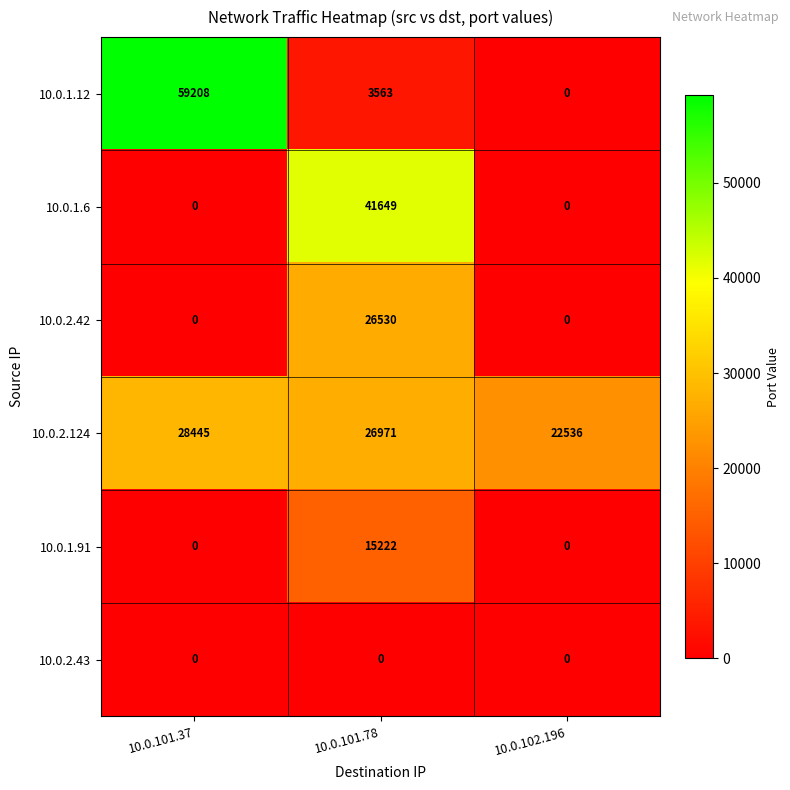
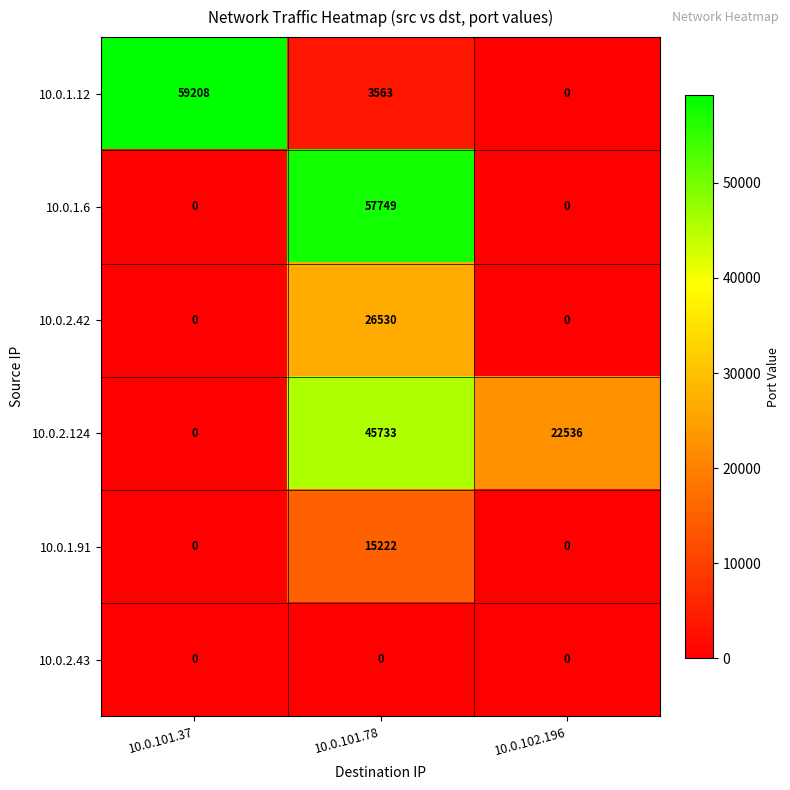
10.0.1.6, 10.0.101.78: 41649 -> 57749
10.0.2.124, 10.0.101.37: 28445 -> 0
10.0.2.124, 10.0.101.78: 26971 -> 45733
